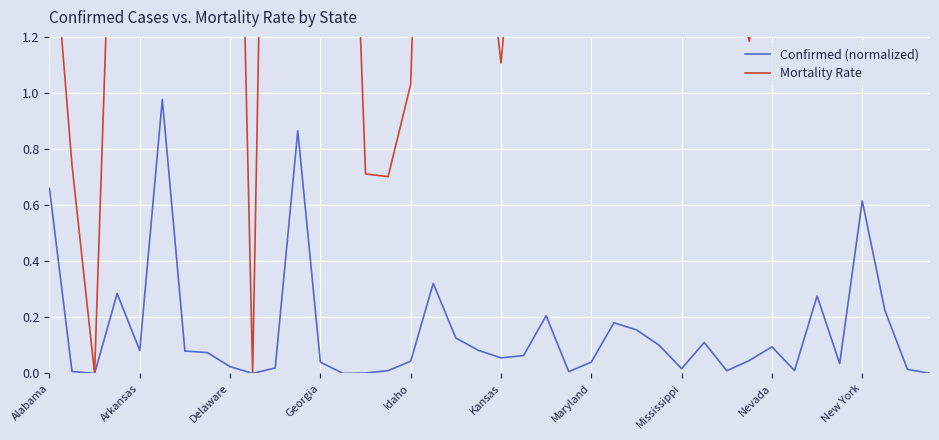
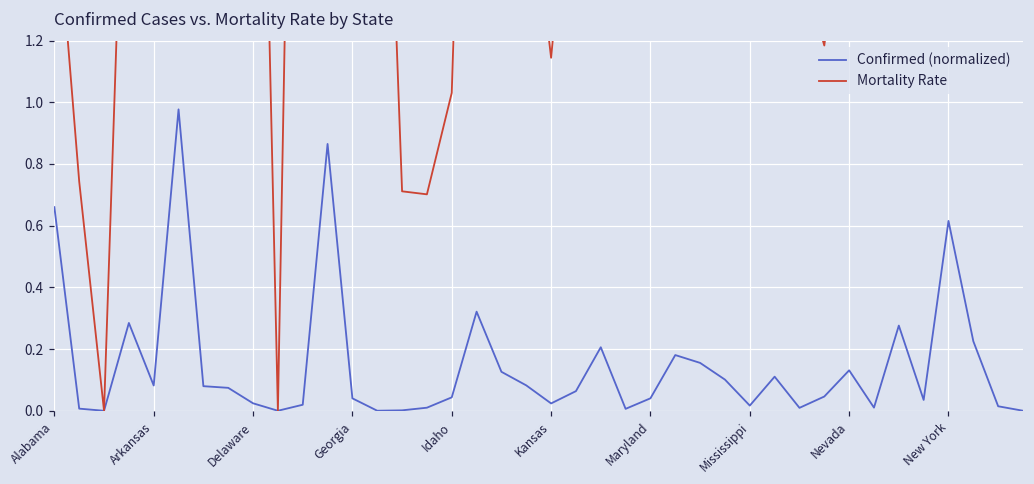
Confirmed (normalized), Kansas: 0.06 -> 0.02
Mortality Rate, Kansas: 1.11 -> 1.14
Confirmed (normalized), Nevada: 0.09 -> 0.13
